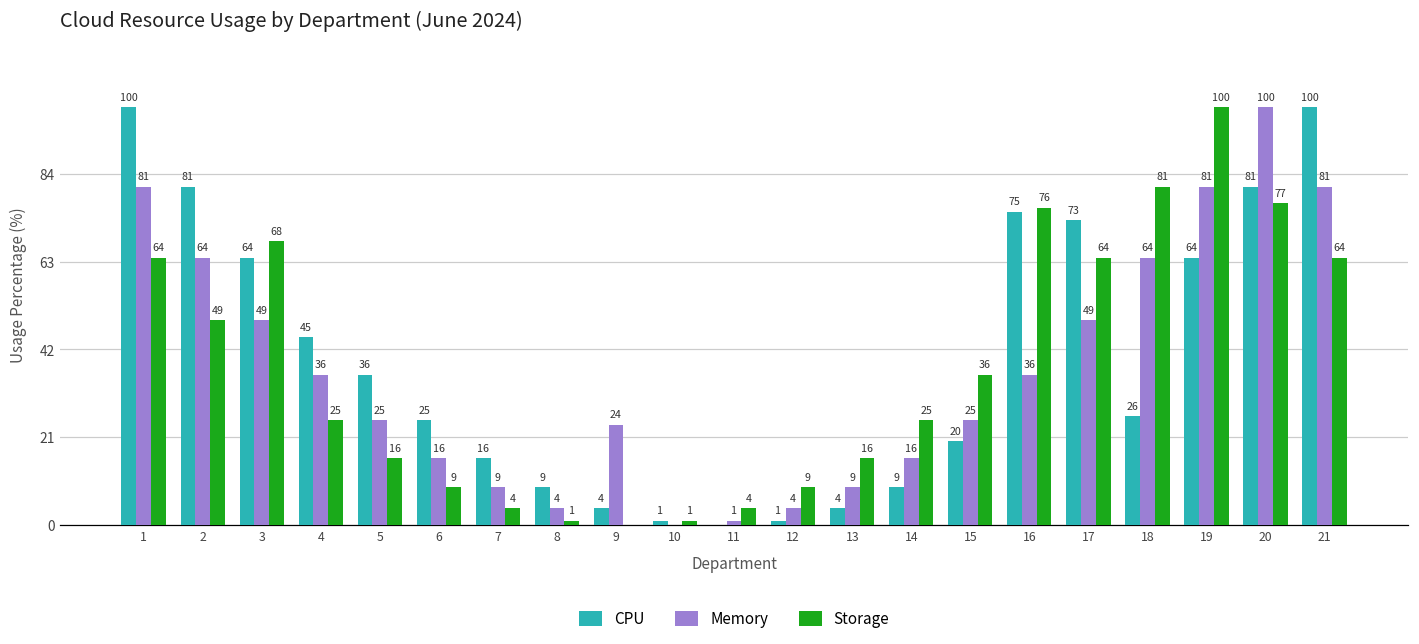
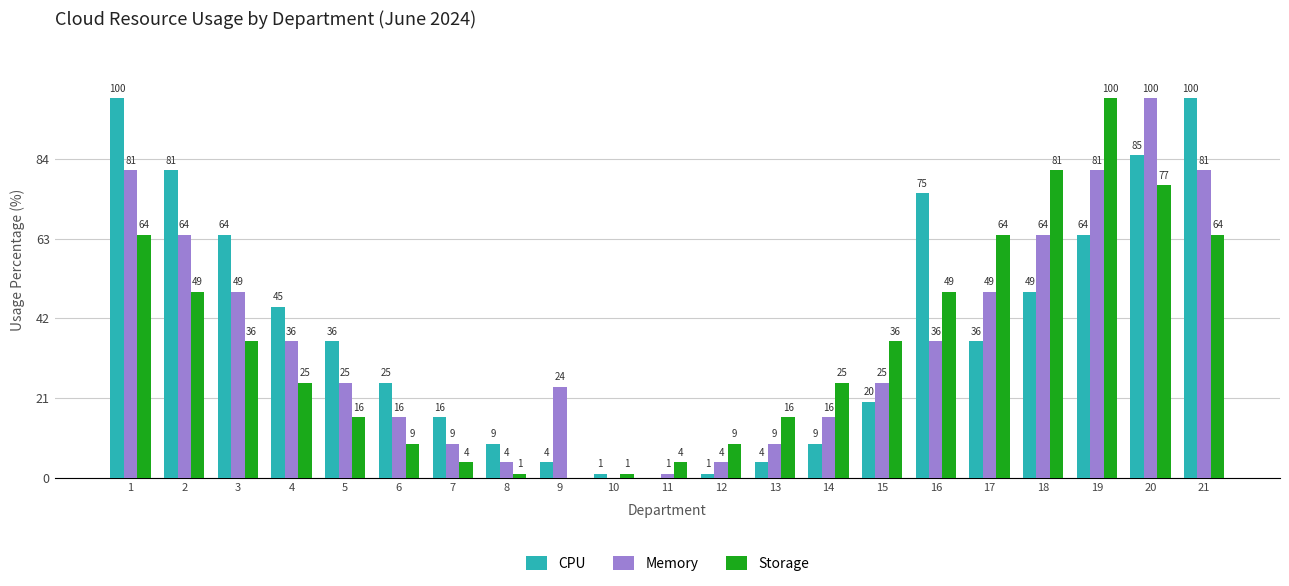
Storage, 3: 68 -> 36
Storage, 16: 76 -> 49
CPU, 17: 73 -> 36
CPU, 18: 26 -> 49
CPU, 20: 81 -> 85
